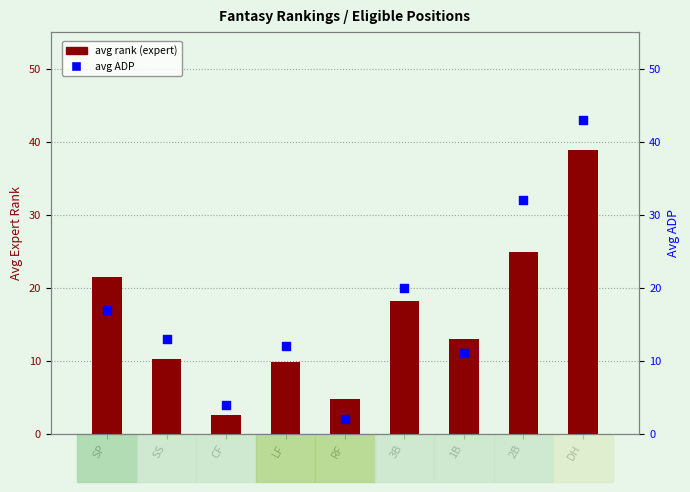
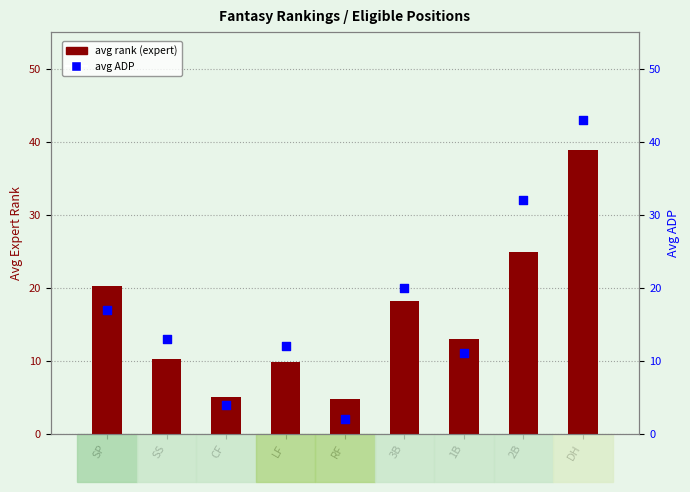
avg rank (expert), SP: 22 -> 20
avg rank (expert), CF: 3 -> 5
